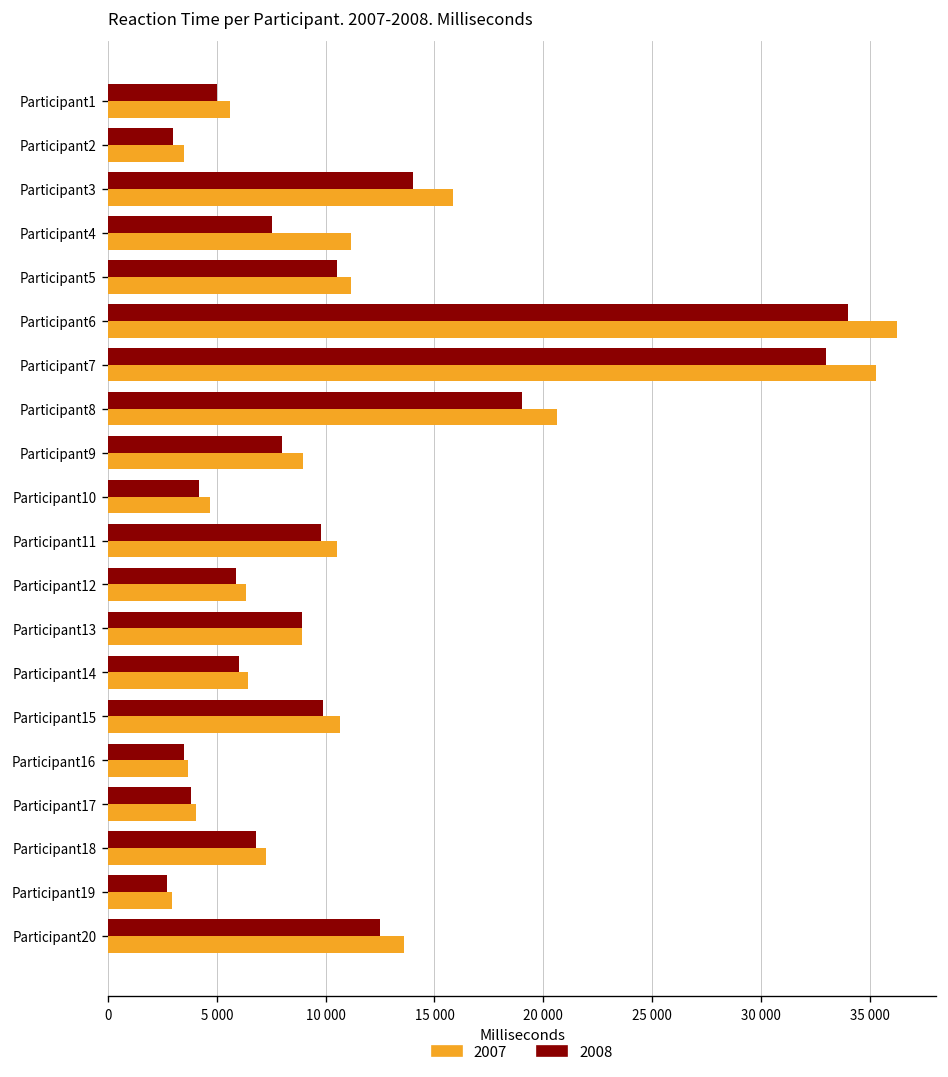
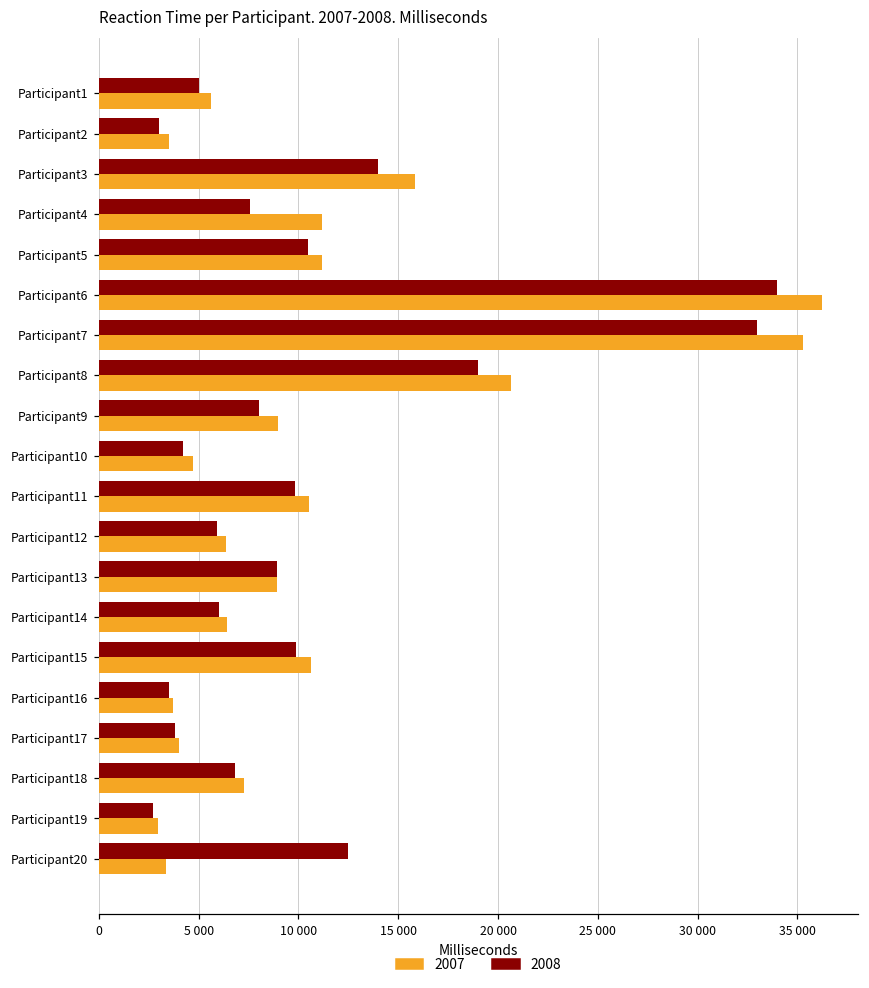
2007, Participant20: 13600 -> 3300
